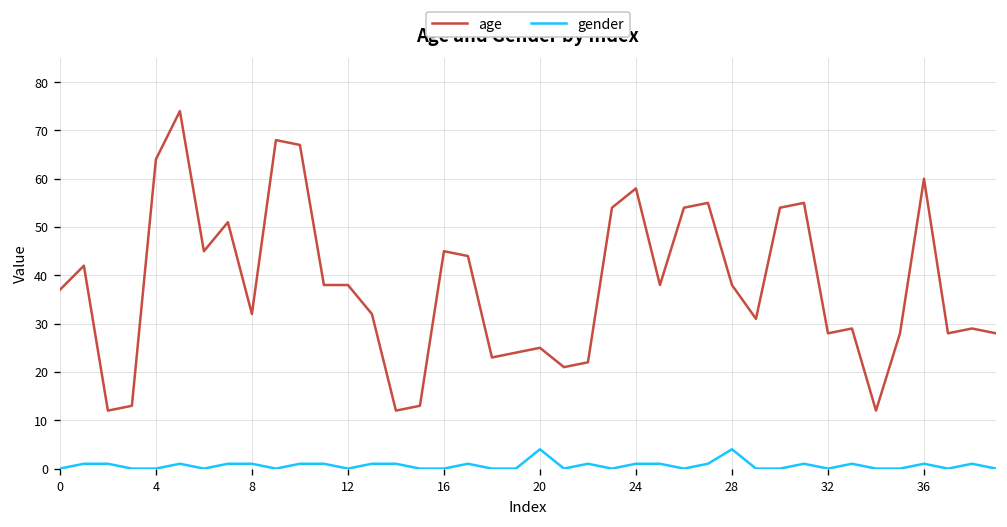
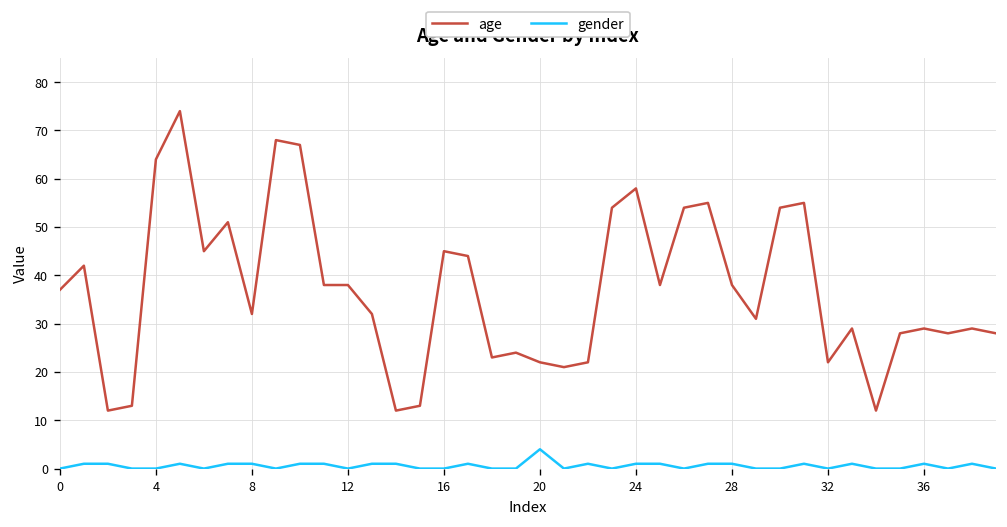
age, 20: 25 -> 22
gender, 28: 4 -> 1
age, 32: 28 -> 22
age, 36: 60 -> 29
